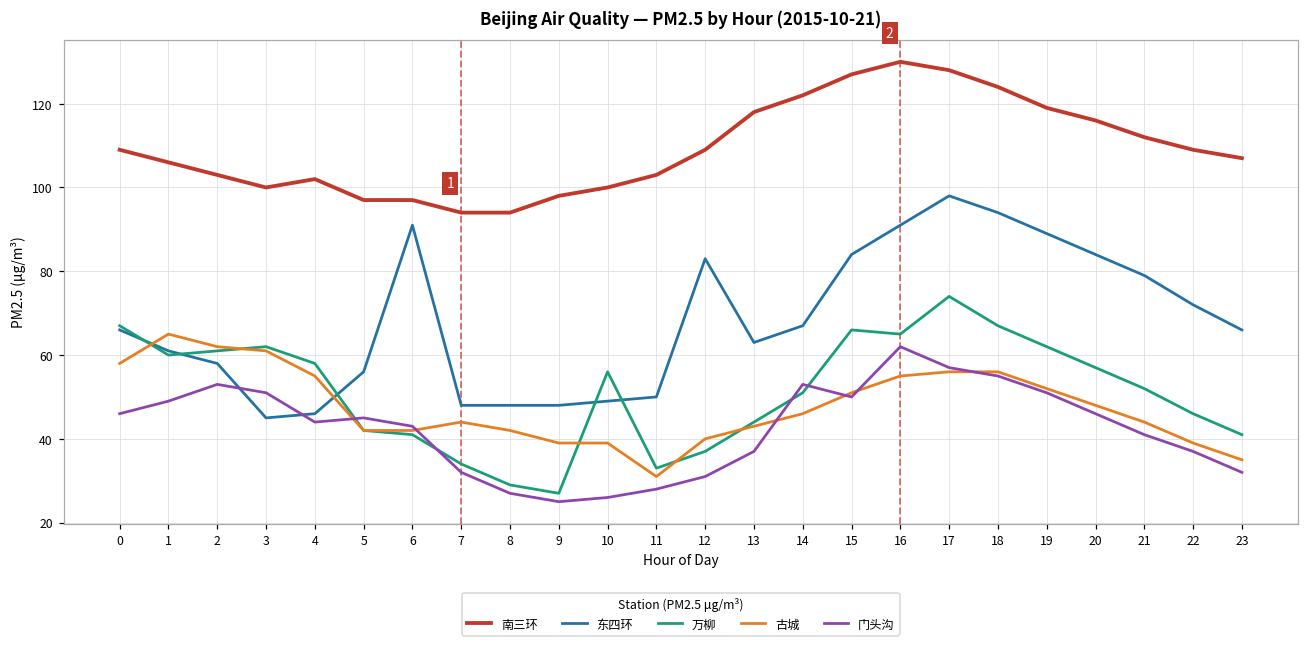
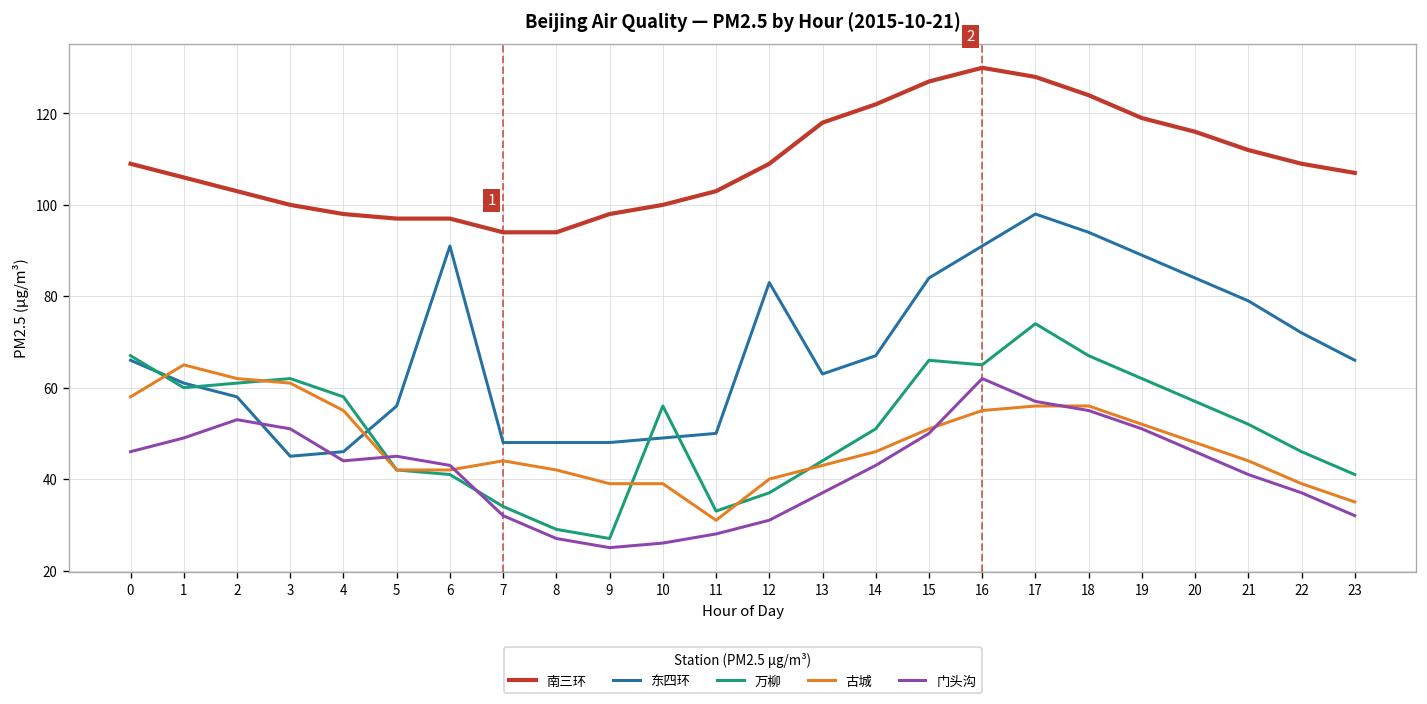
南三环, 4: 102 -> 98
门头沟, 14: 53 -> 43
